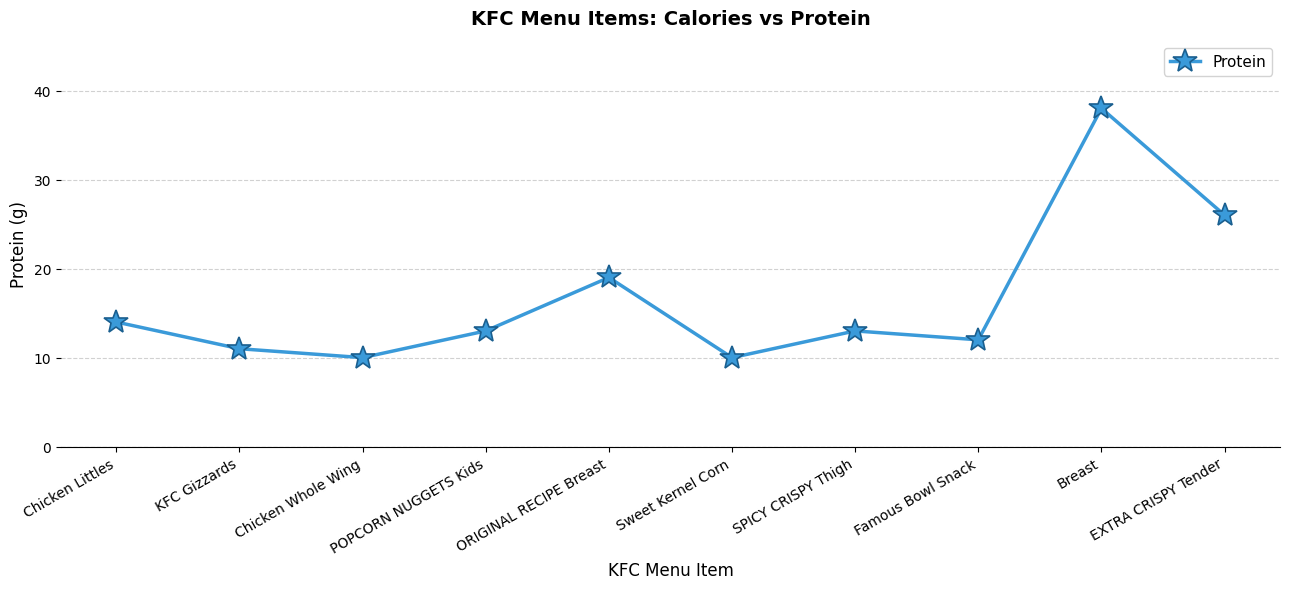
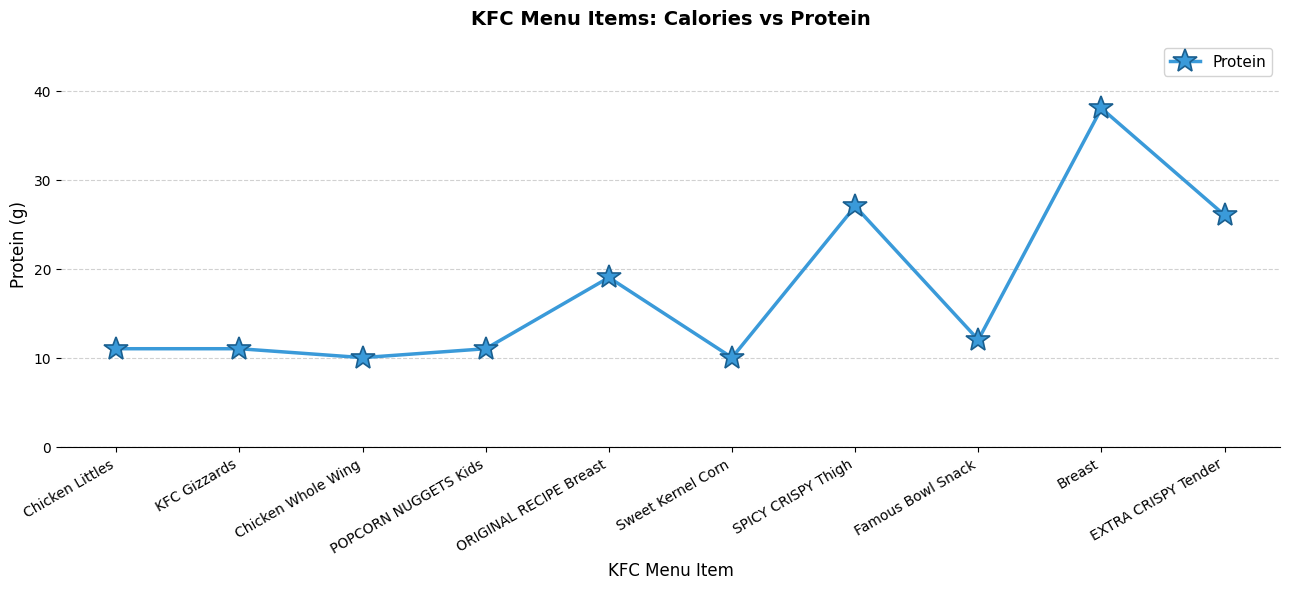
Chicken Littles: 14 -> 11
POPCORN NUGGETS Kids: 13 -> 11
SPICY CRISPY Thigh: 13 -> 27
